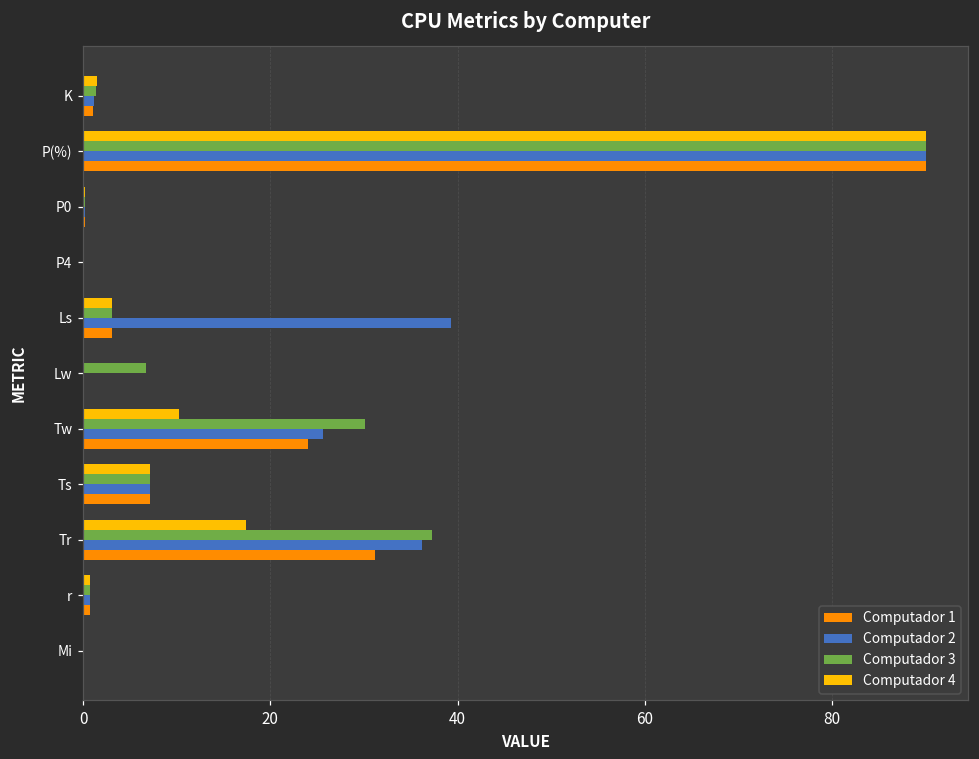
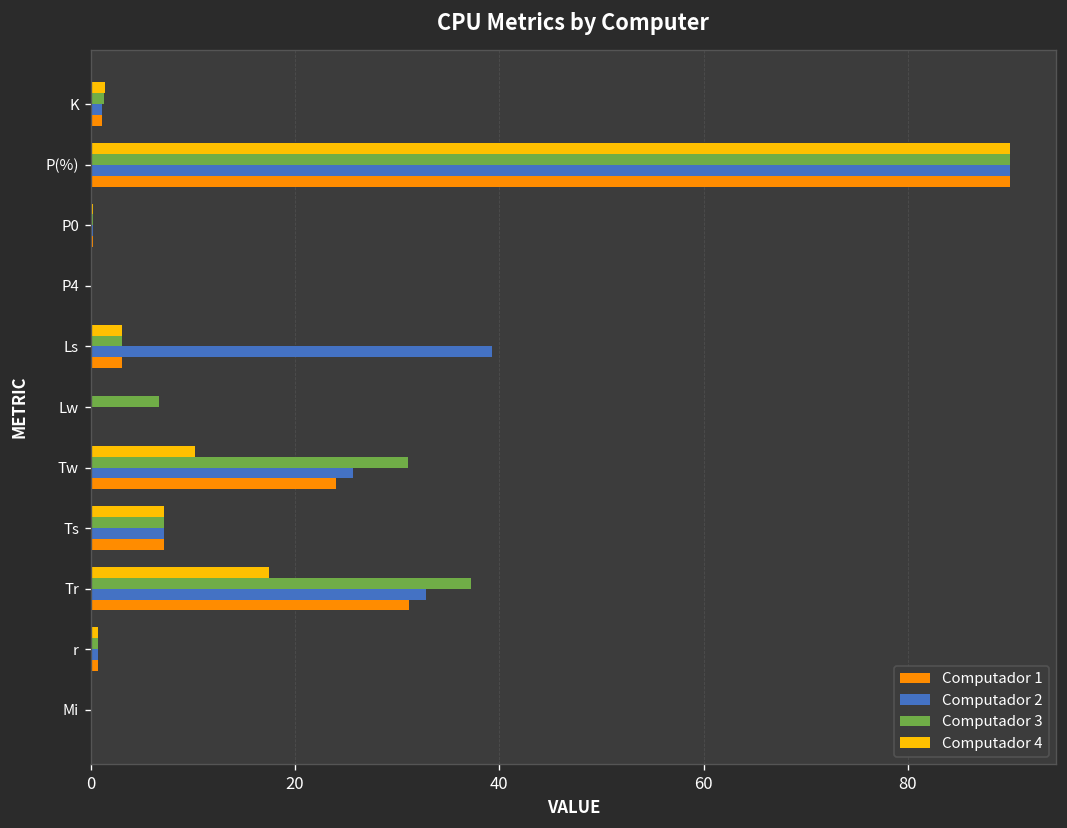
Computador 3, Tw: 30 -> 31
Computador 2, Tr: 36 -> 33
